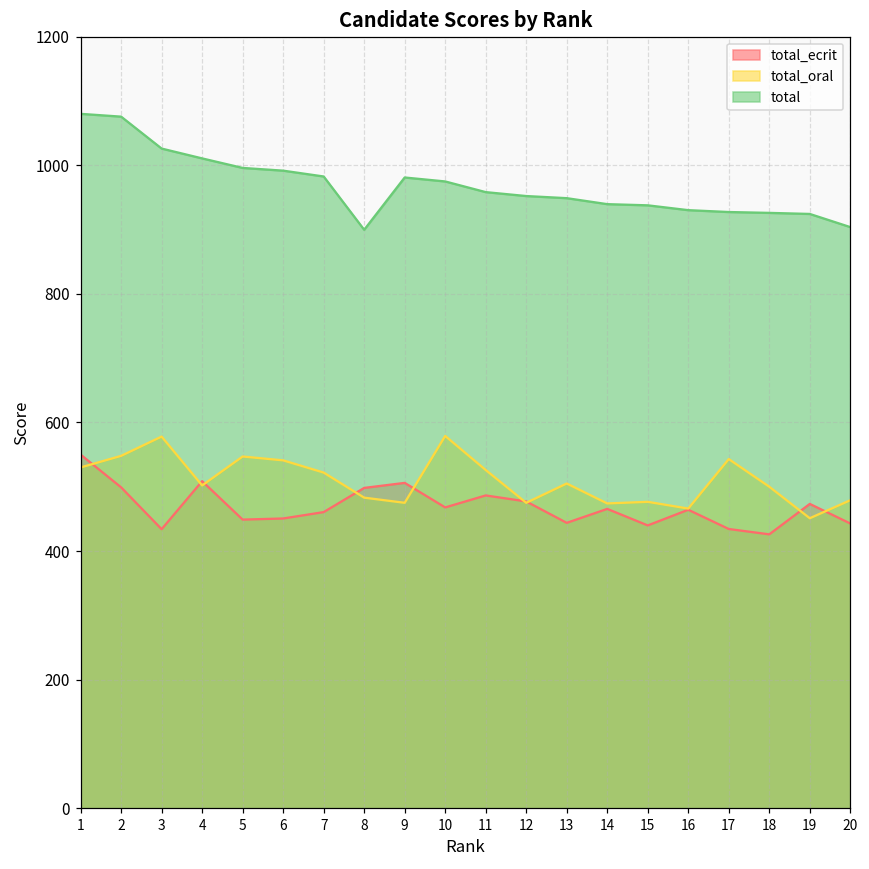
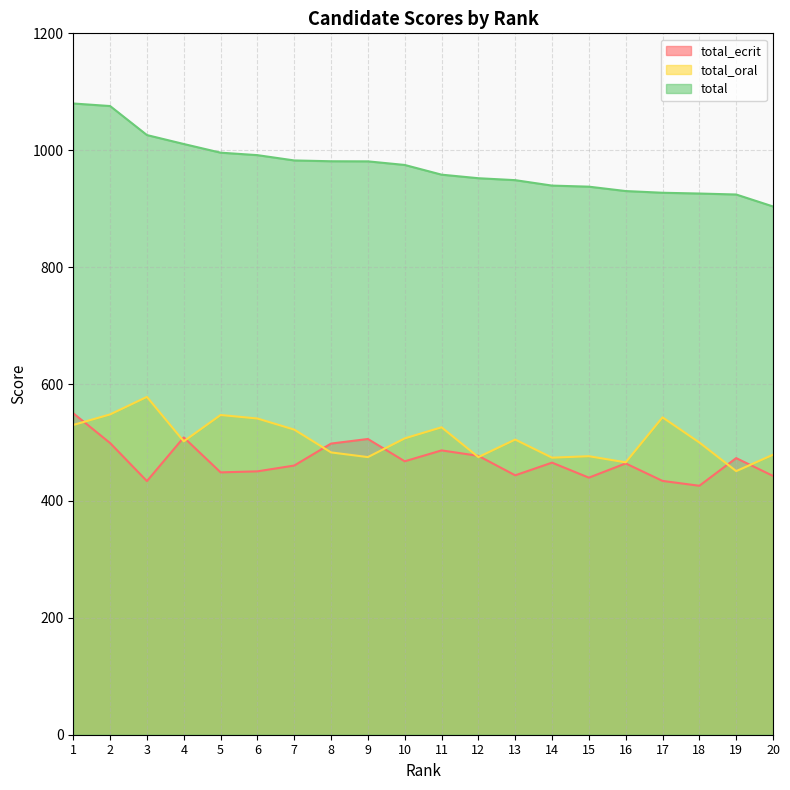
total, 8: 900 -> 980
total_oral, 10: 580 -> 510
